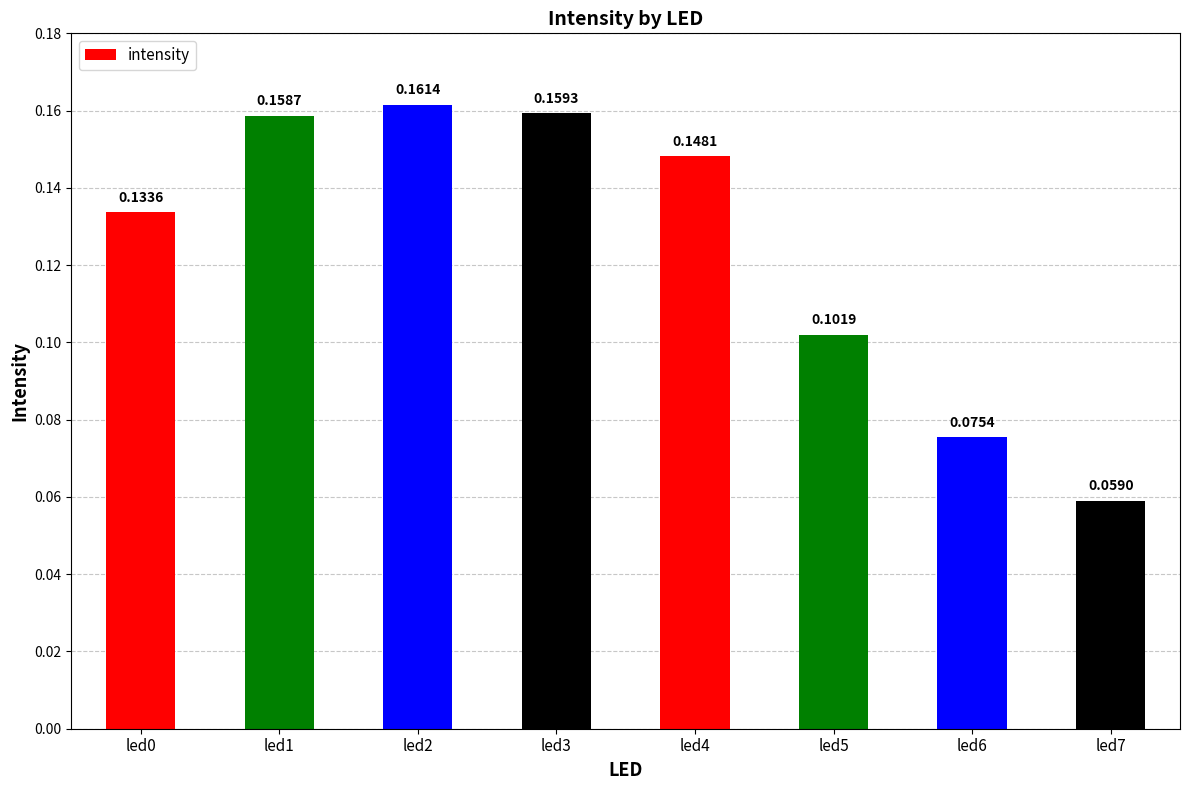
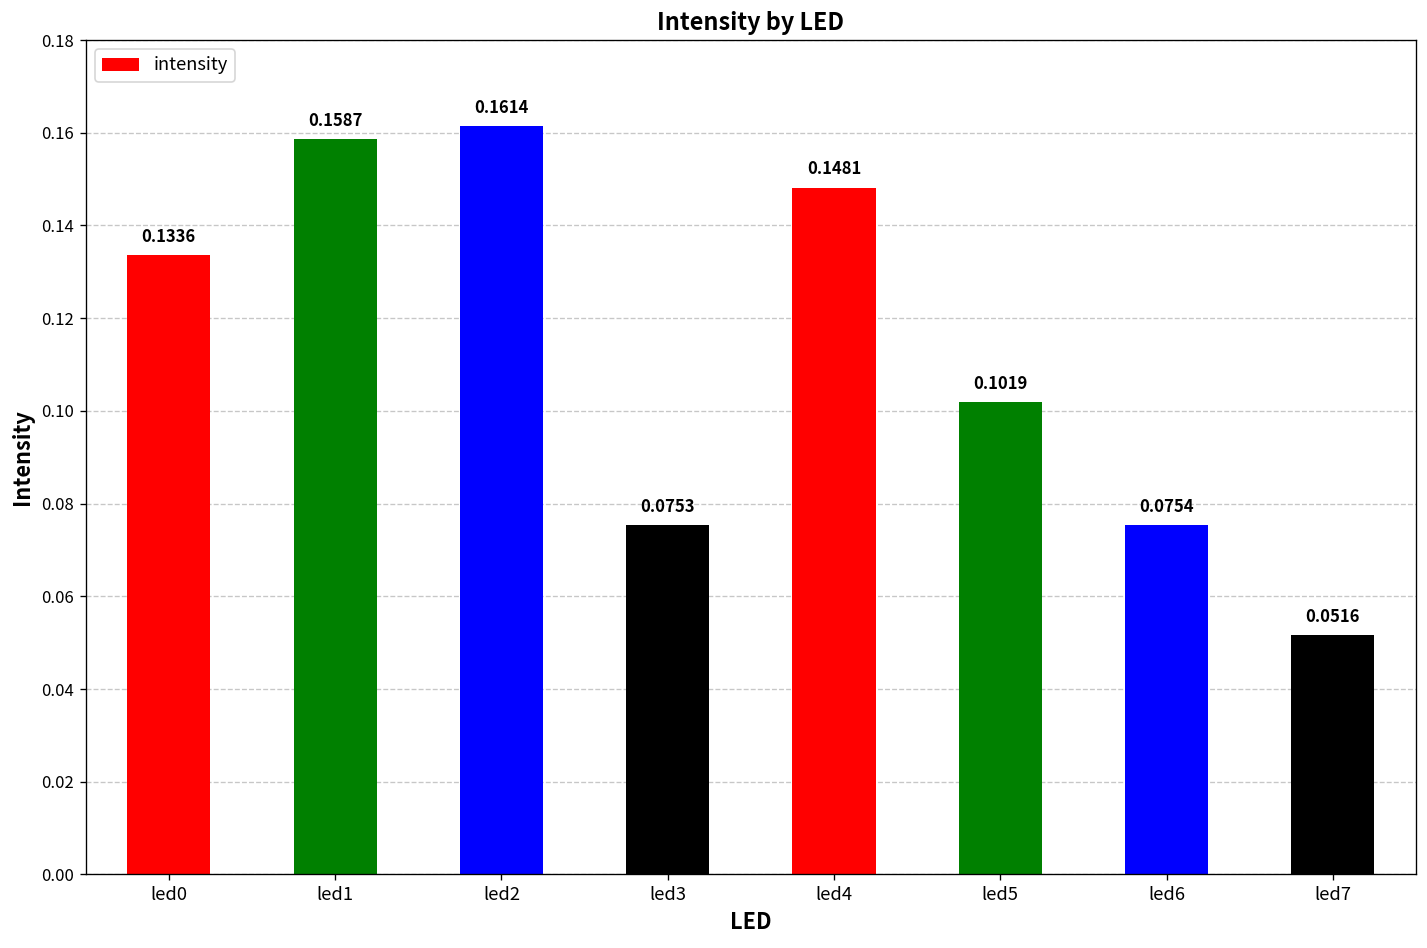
led3: 0.1593 -> 0.0753
led7: 0.0590 -> 0.0516
